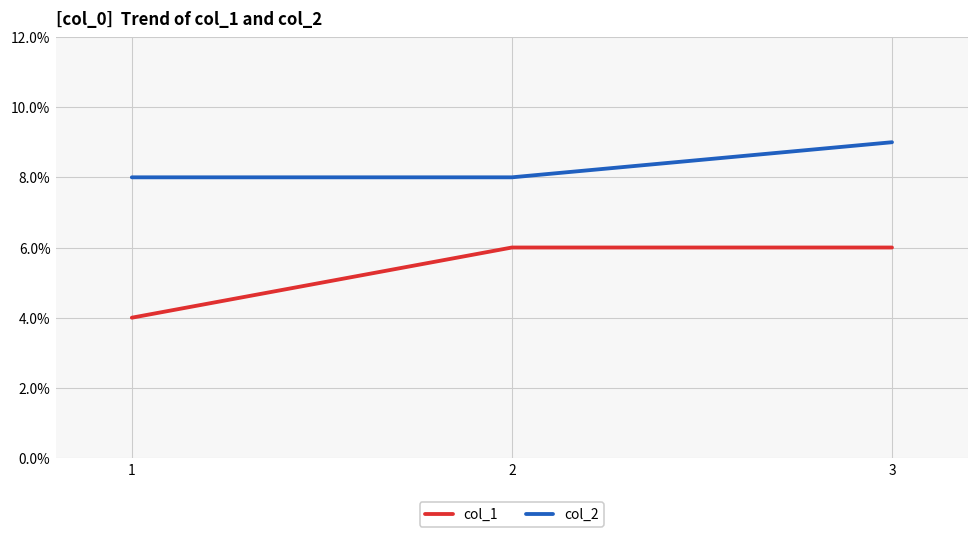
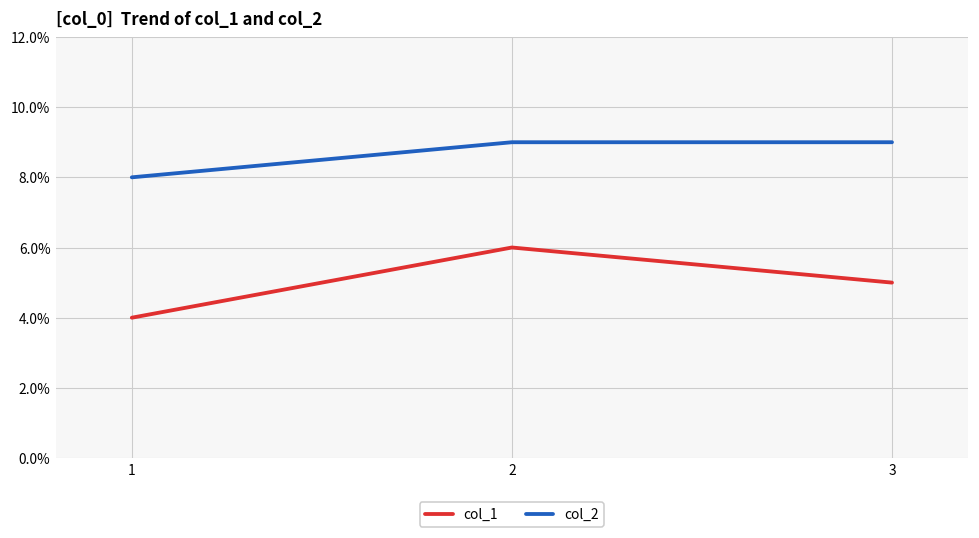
col_2, 2: 8% -> 9%
col_1, 3: 6% -> 5%
